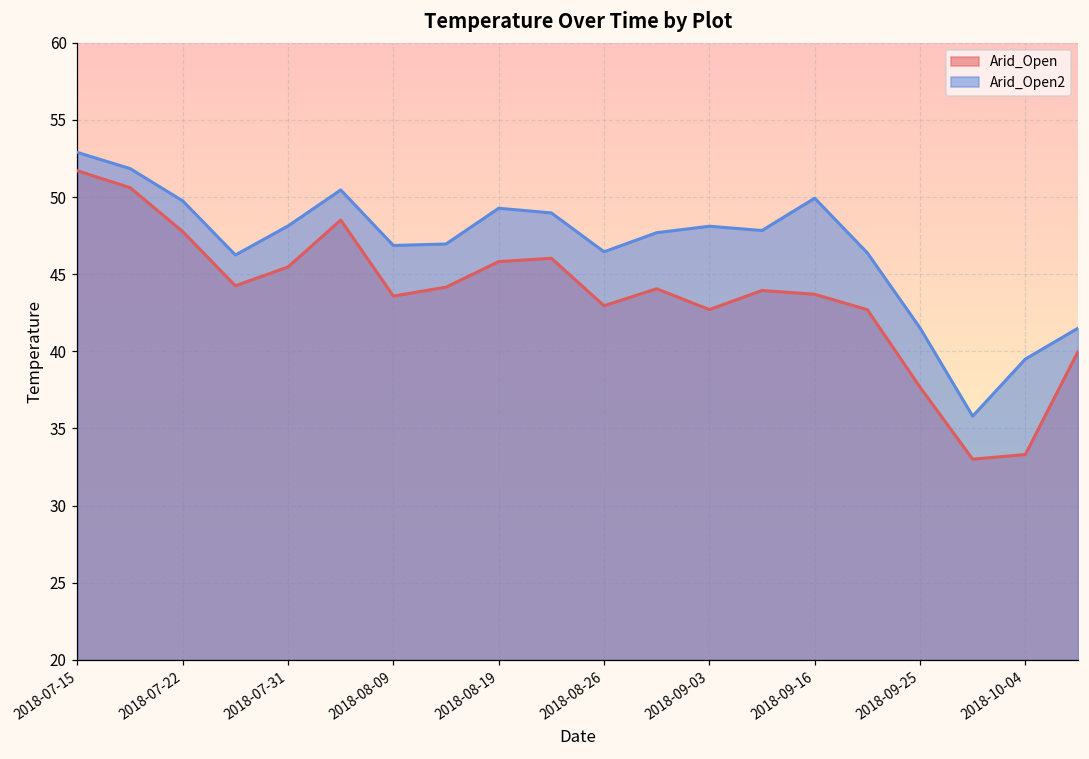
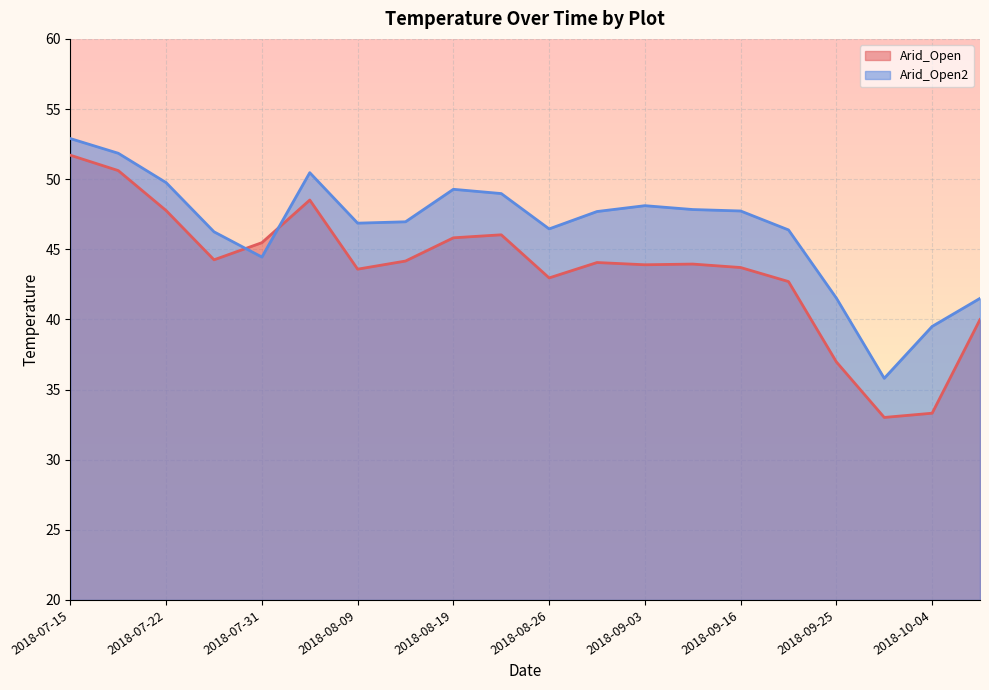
Arid_Open2, 2018-07-31: 48.1 -> 44.4
Arid_Open, 2018-09-03: 42.7 -> 43.9
Arid_Open2, 2018-09-16: 49.9 -> 47.7
Arid_Open, 2018-09-25: 37.7 -> 37.0
